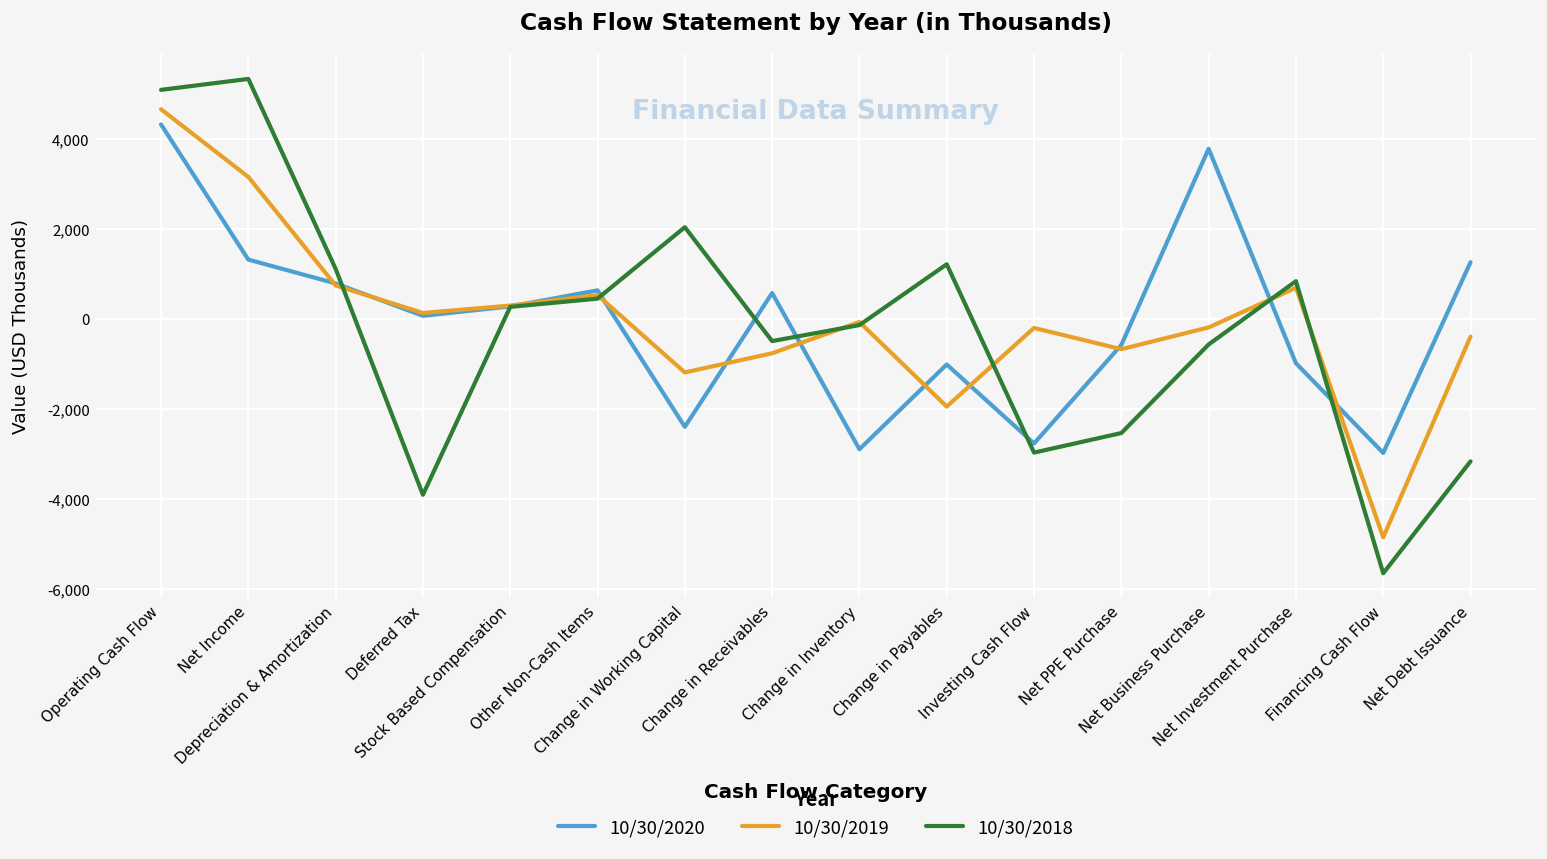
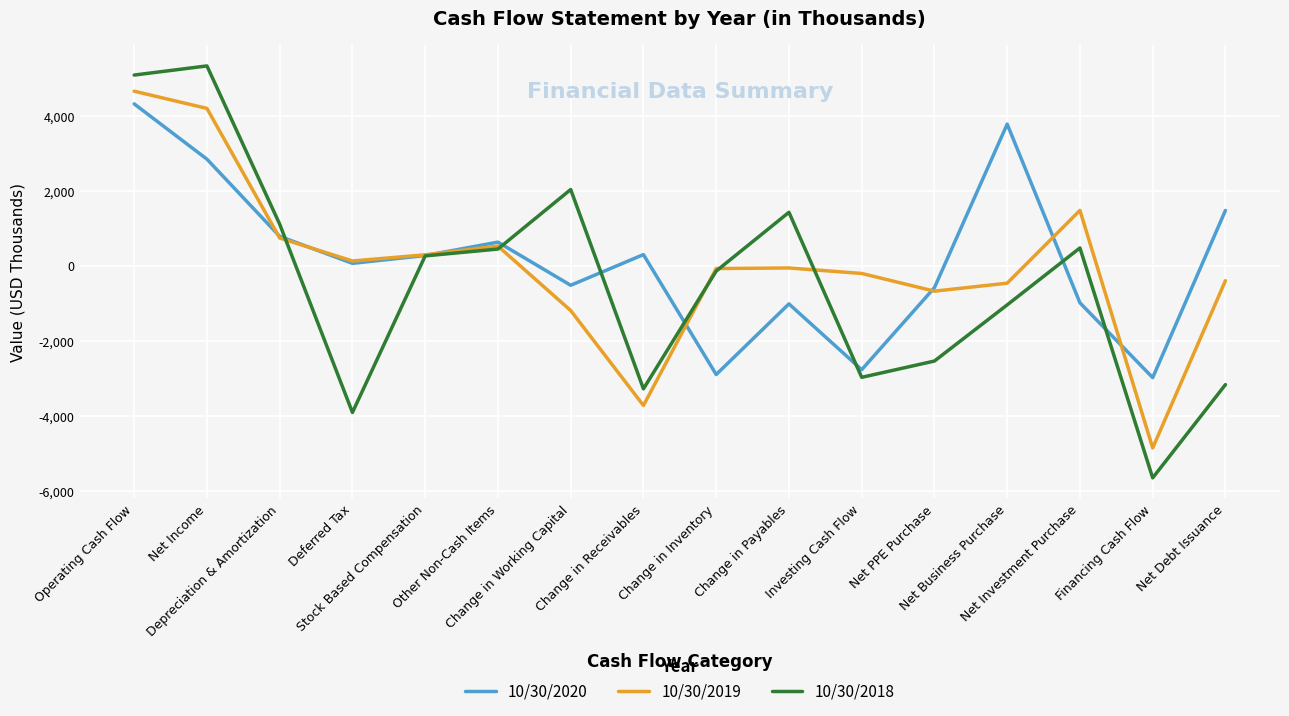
10/30/2020, Net Income: 1,300 -> 2,800
10/30/2019, Net Income: 3,200 -> 4,200
10/30/2020, Change in Working Capital: -2,400 -> -500
10/30/2020, Change in Receivables: 600 -> 300
10/30/2019, Change in Receivables: -800 -> -3,700
10/30/2018, Change in Receivables: -500 -> -3,300
10/30/2019, Change in Payables: -1,900 -> -100
10/30/2018, Change in Payables: 1,200 -> 1,400
10/30/2019, Net Business Purchase: -200 -> -500
10/30/2018, Net Business Purchase: -600 -> -1,000
10/30/2019, Net Investment Purchase: 700 -> 1,500
10/30/2018, Net Investment Purchase: 800 -> 500
10/30/2020, Net Debt Issuance: 1,300 -> 1,500
